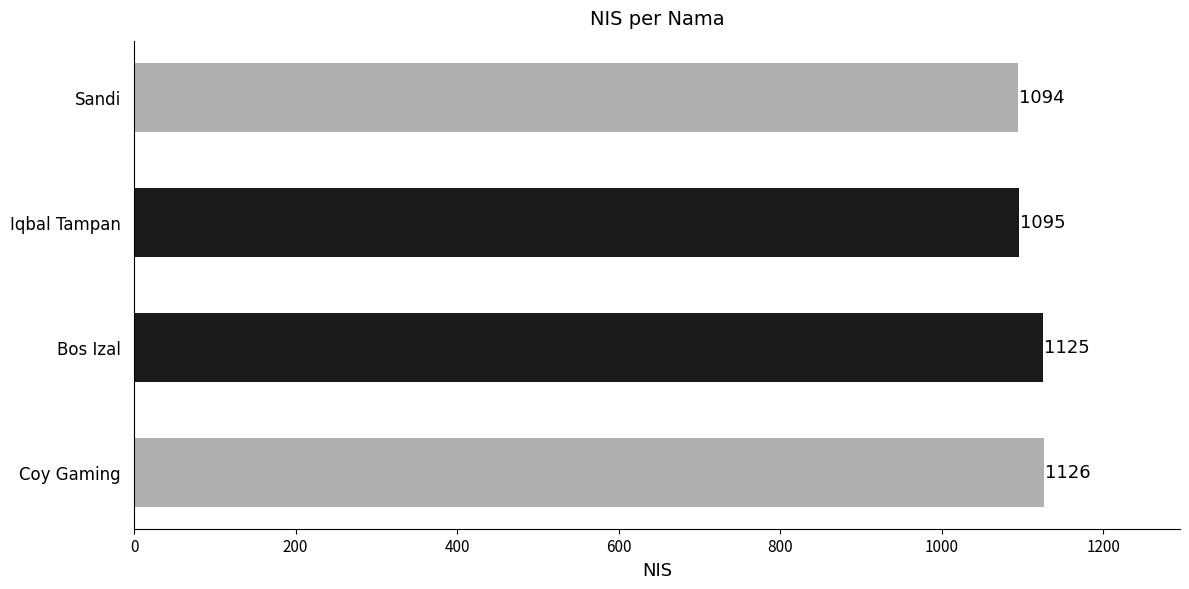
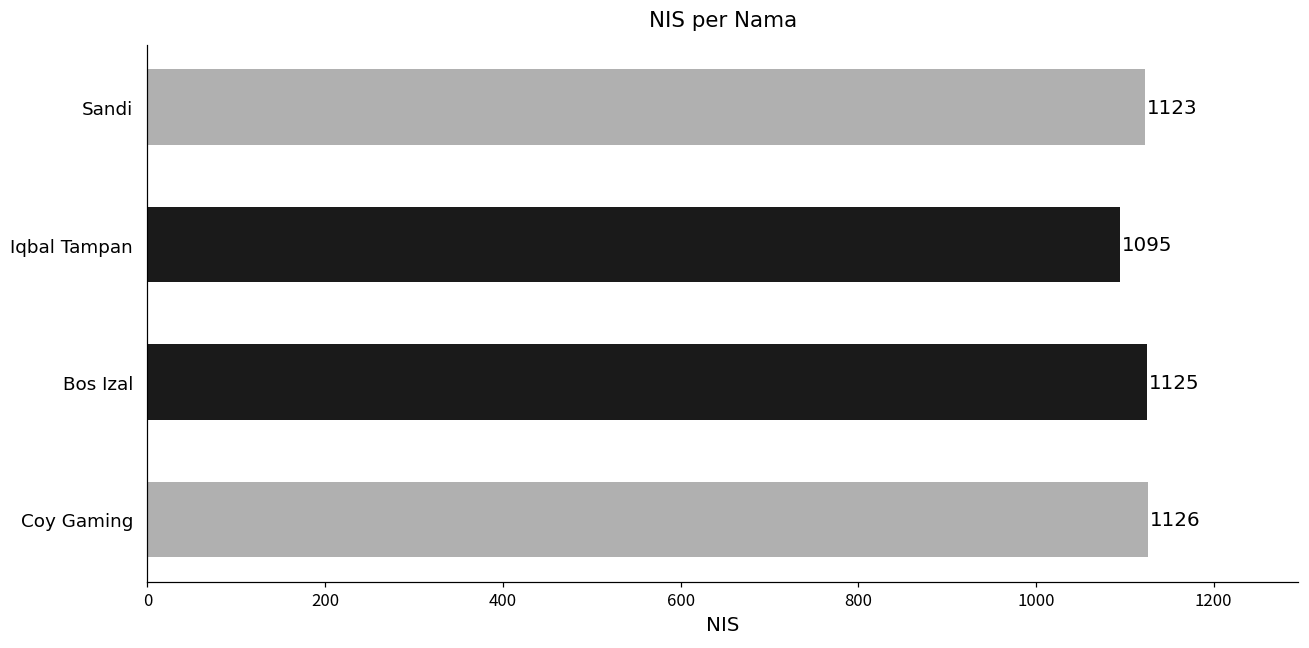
Sandi: 1094 -> 1123
